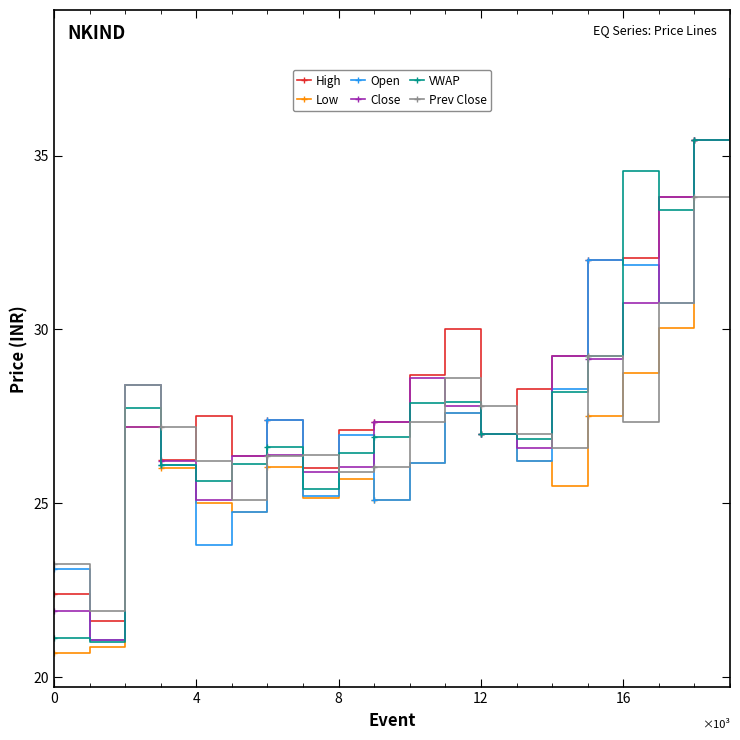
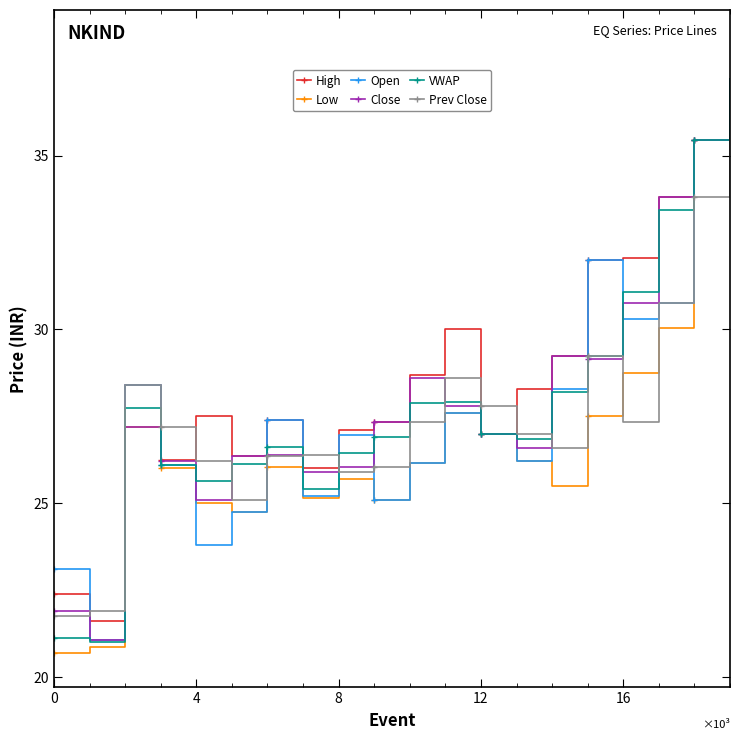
Prev Close, 0: 23.3 -> 21.8
Open, 16: 31.9 -> 30.3
VWAP, 16: 34.6 -> 31.1
